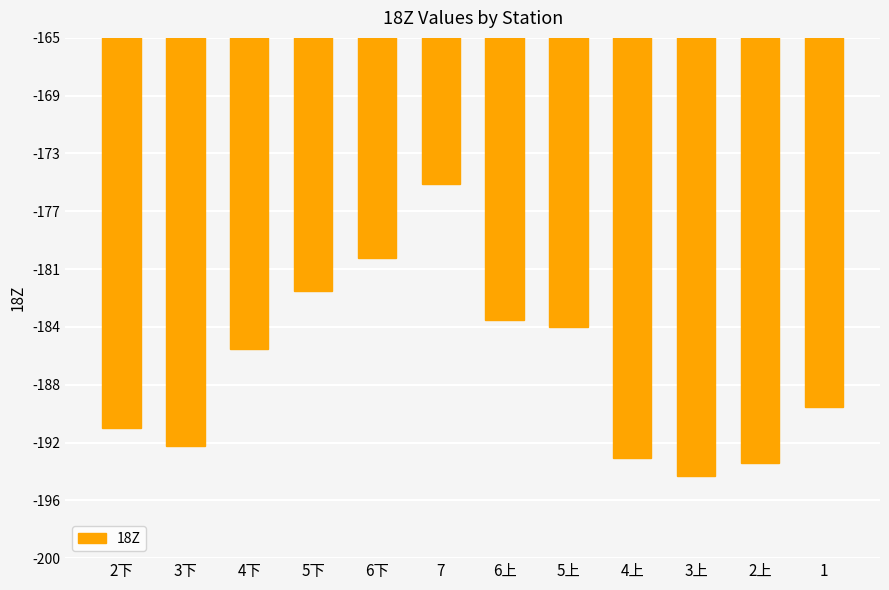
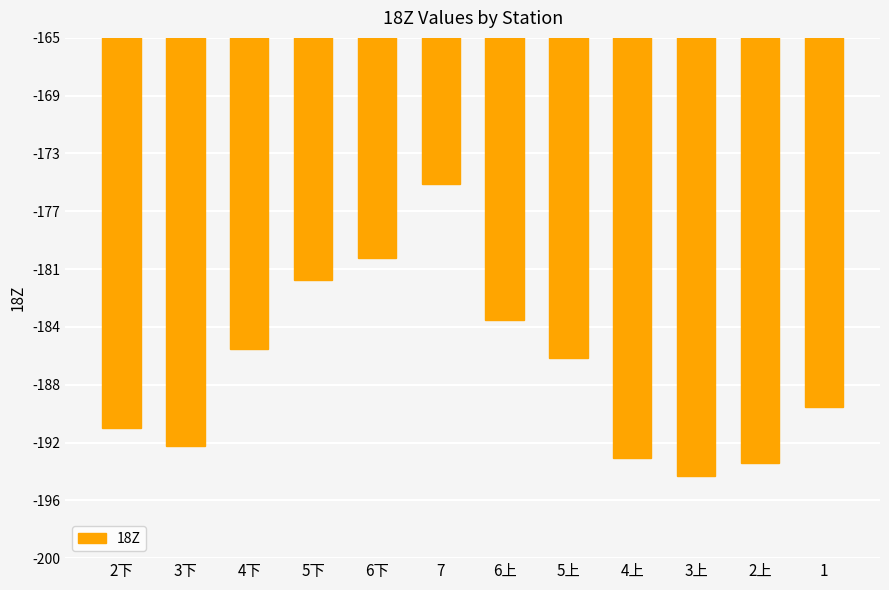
5下: -182.0 -> -181.3
5上: -184.5 -> -186.5
